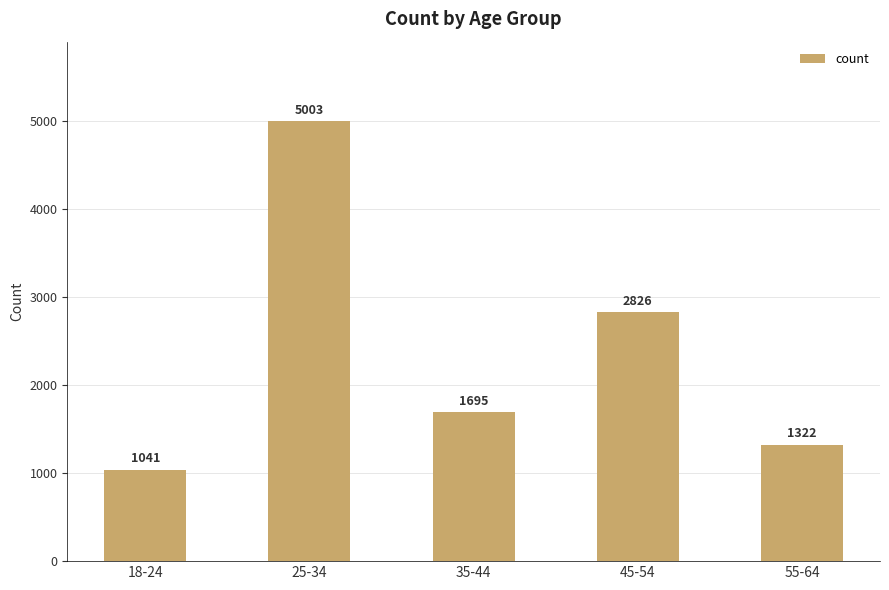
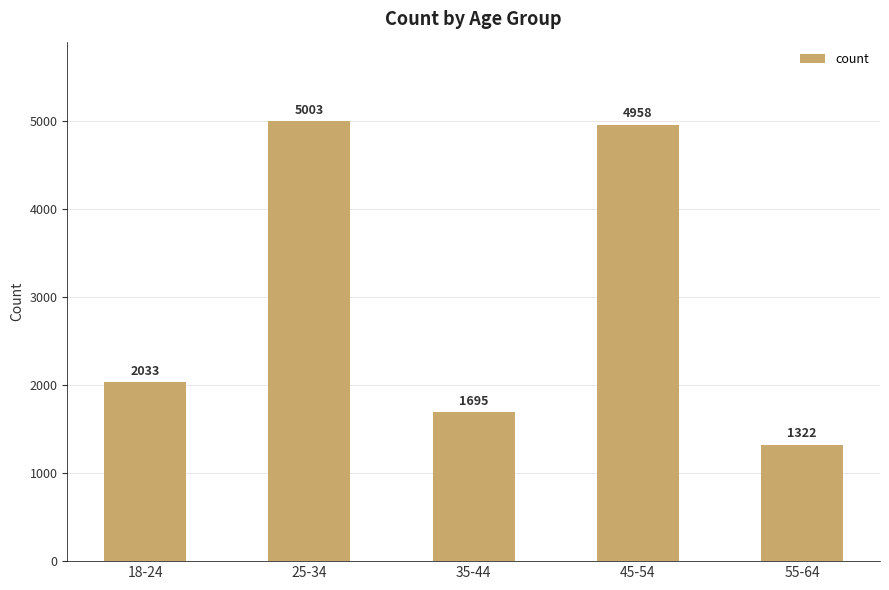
18-24: 1041 -> 2033
45-54: 2826 -> 4958
